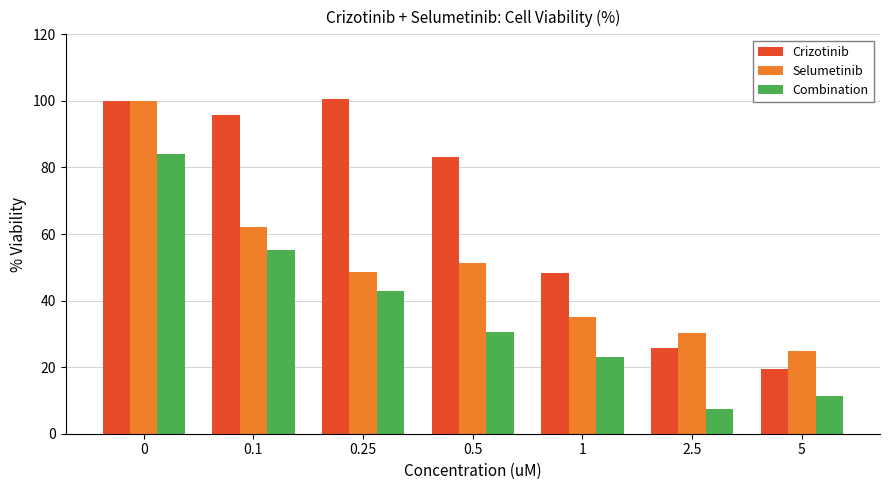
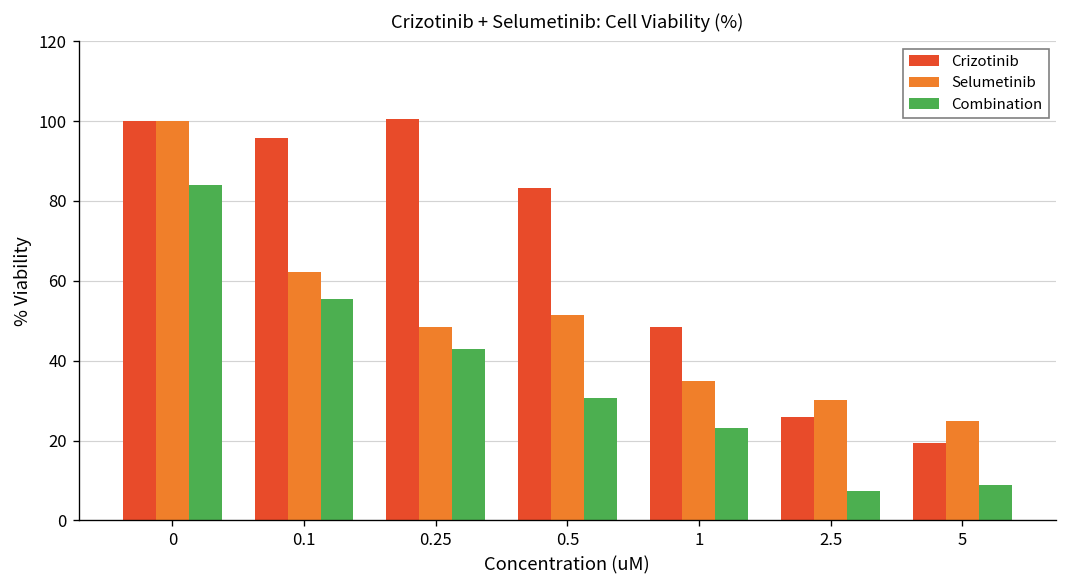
Combination, 5: 11 -> 9
